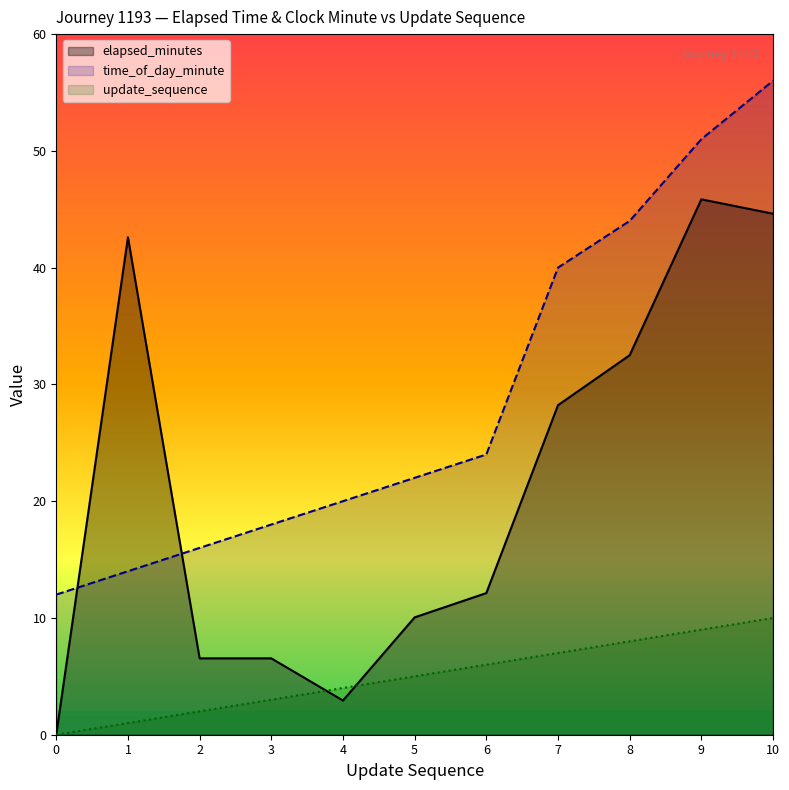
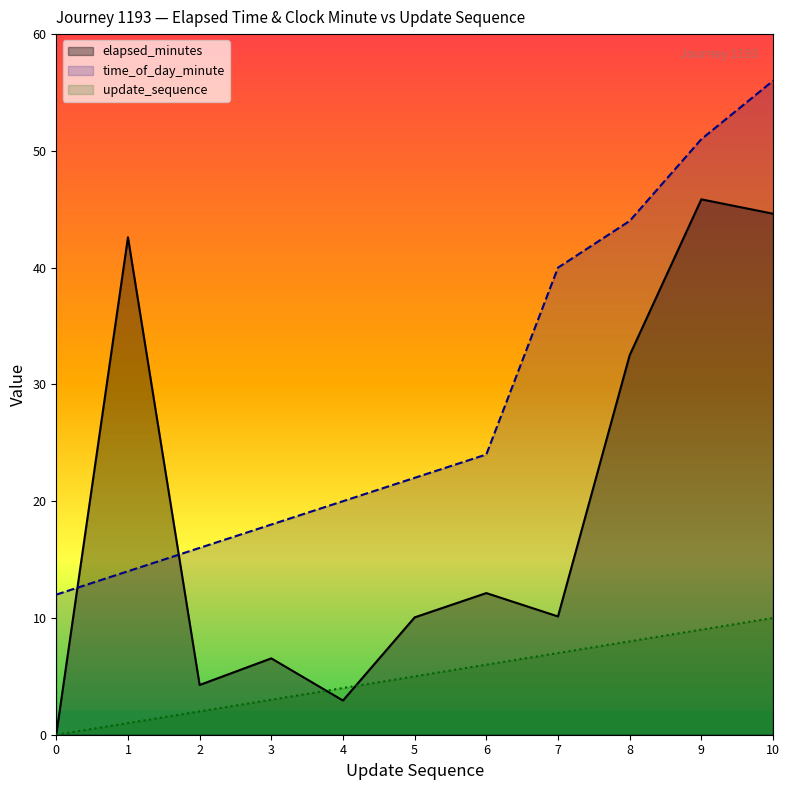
elapsed_minutes, 2: 6.5 -> 4.3
elapsed_minutes, 7: 28.2 -> 10.1
